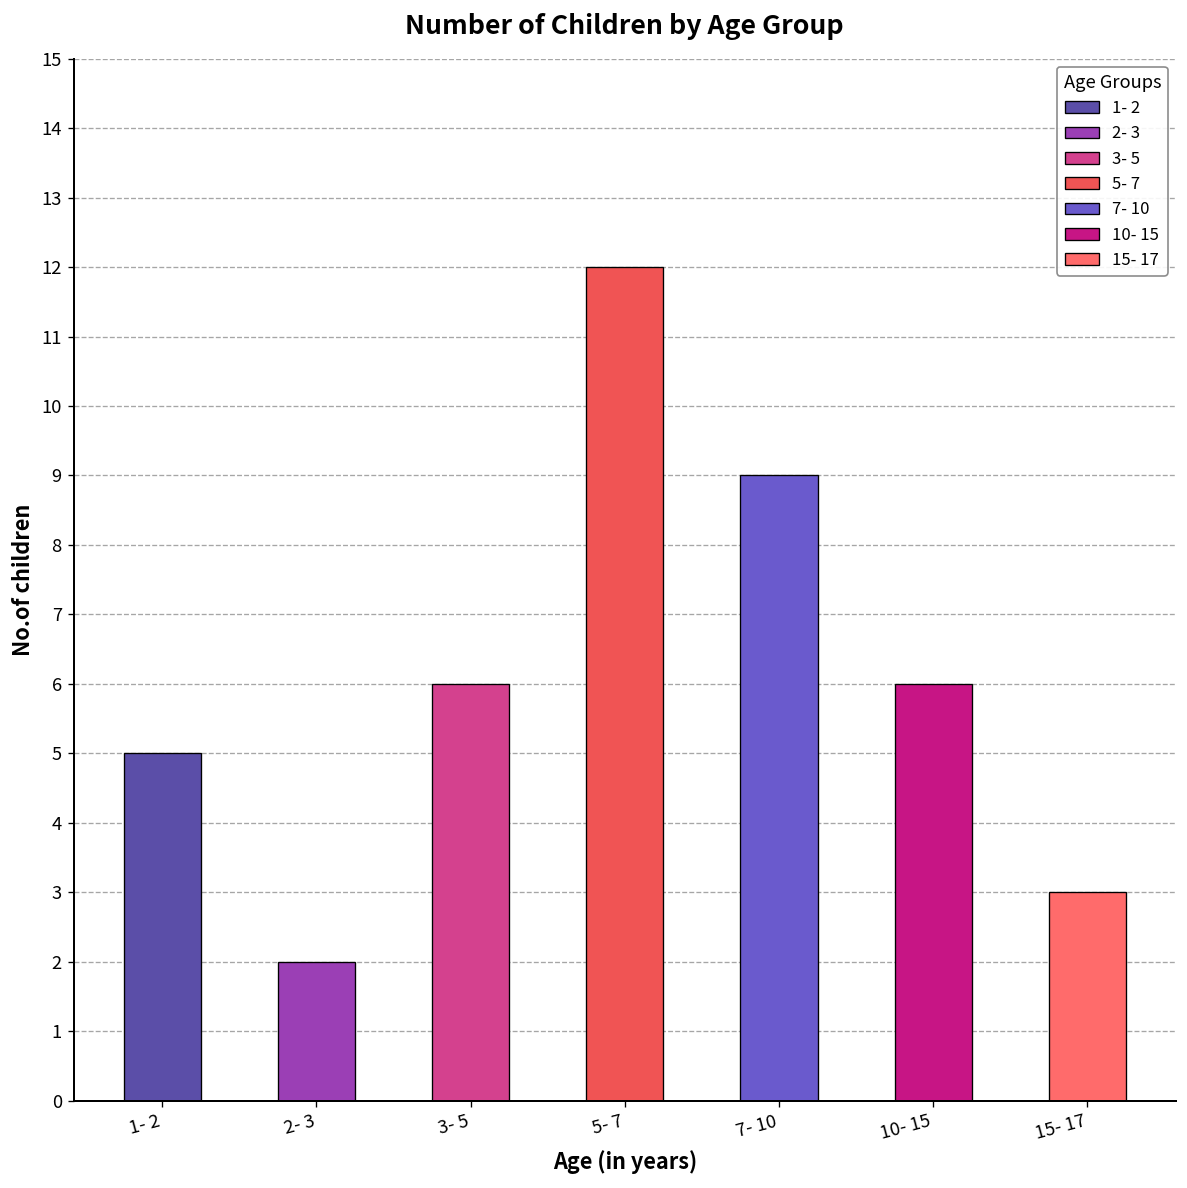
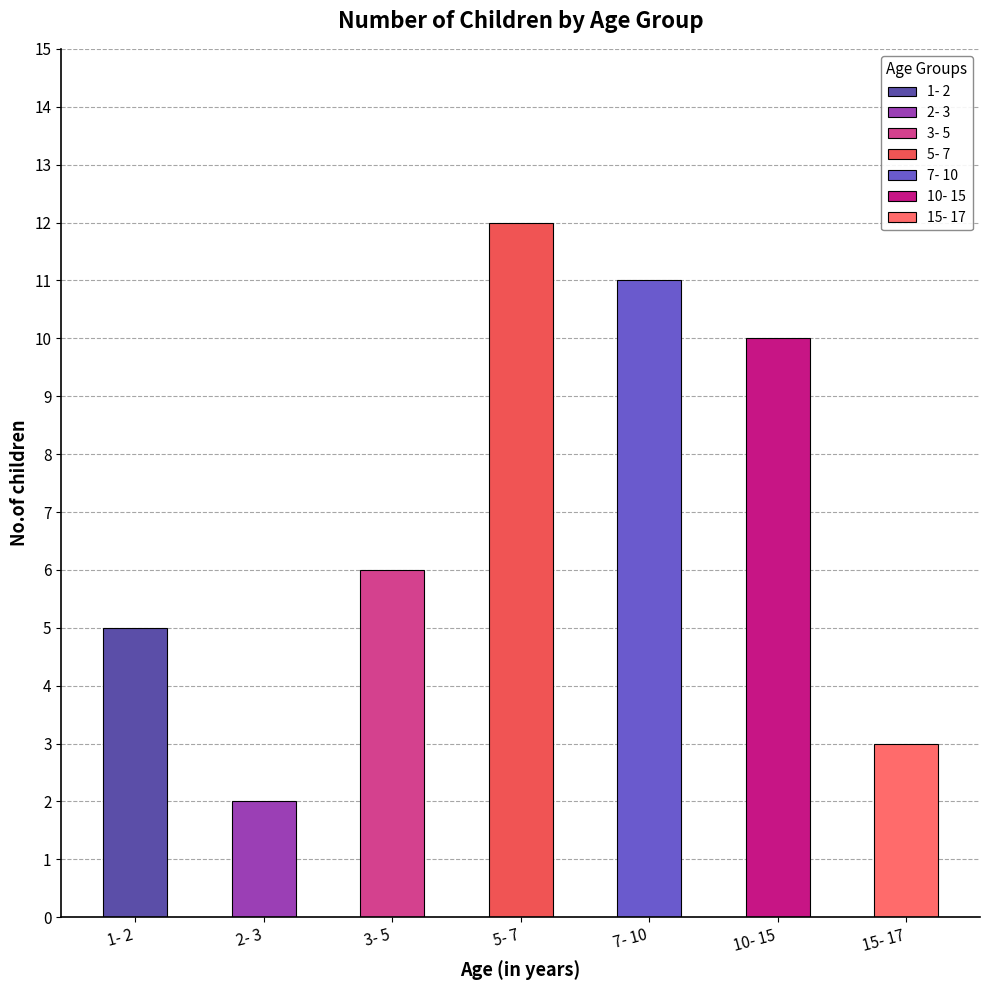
7- 10: 9 -> 11
10- 15: 6 -> 10
